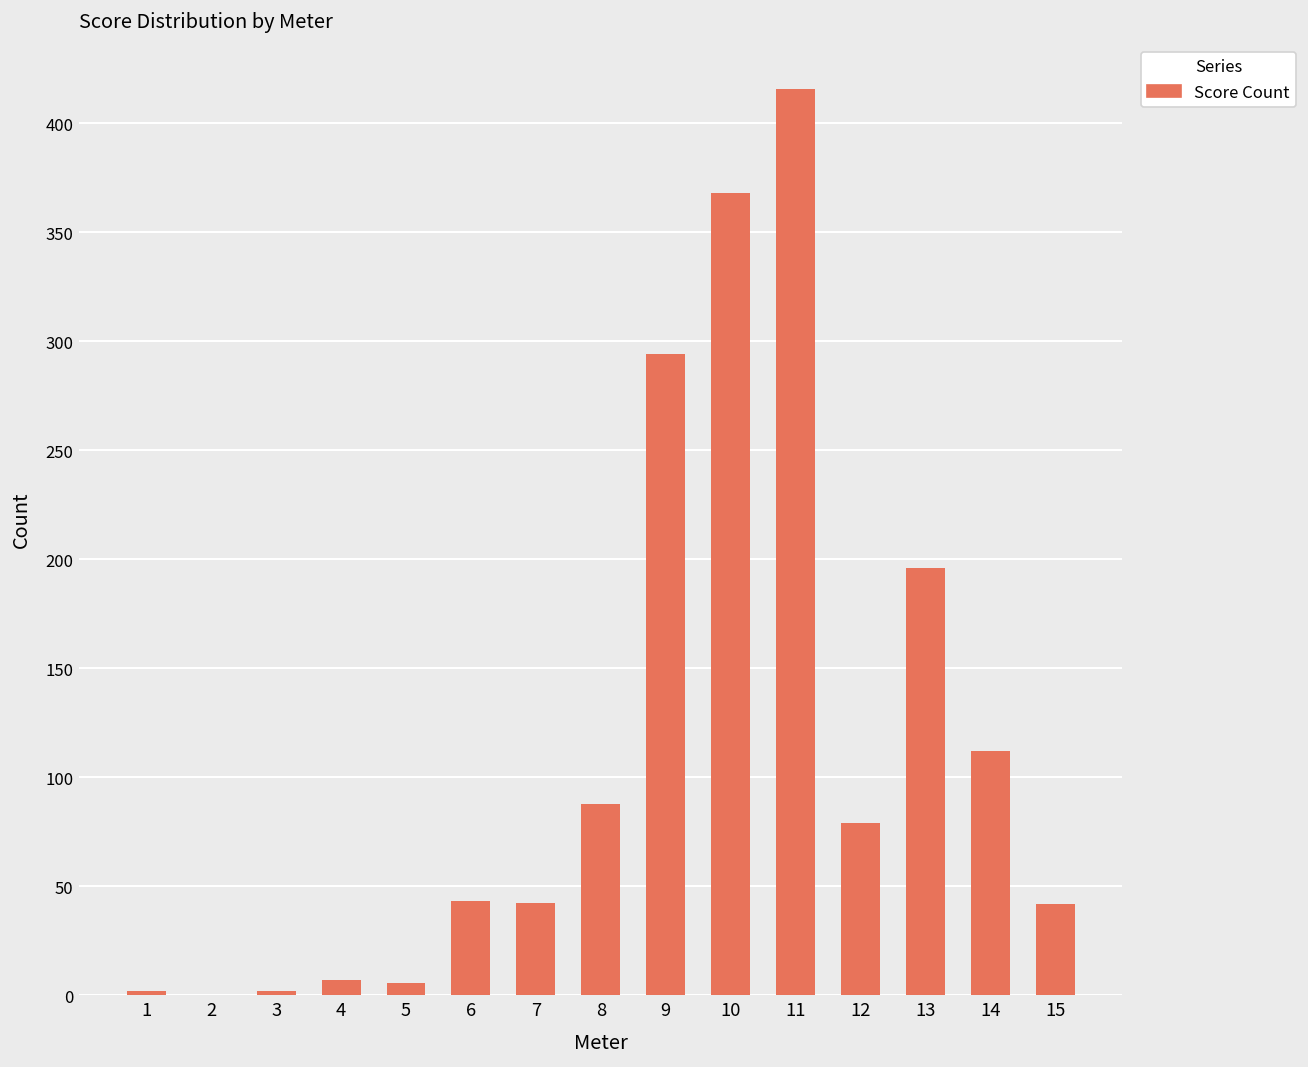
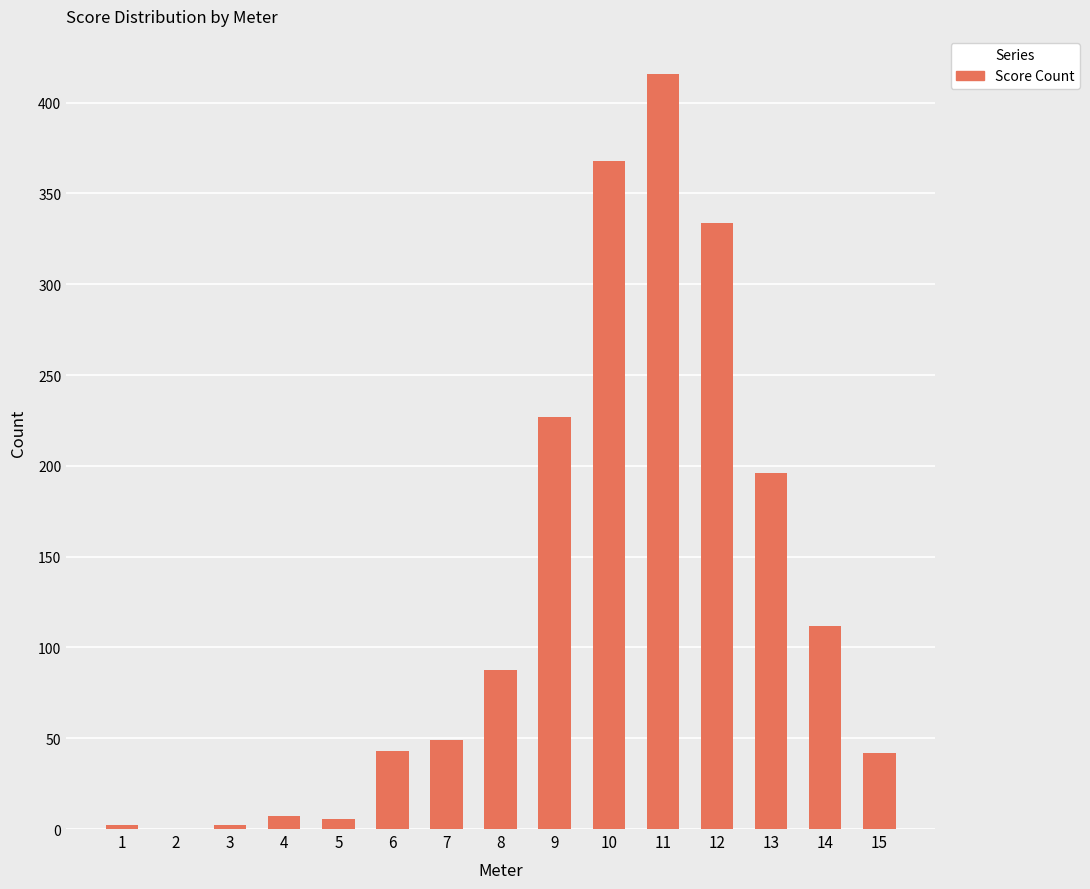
7: 42 -> 49
9: 294 -> 227
12: 79 -> 334
